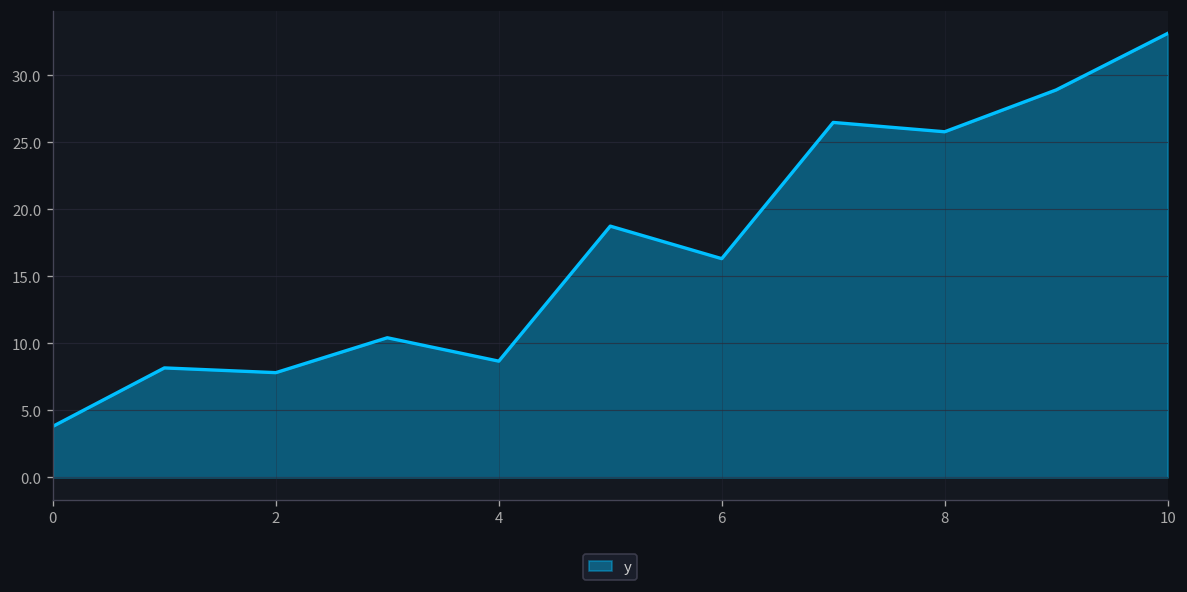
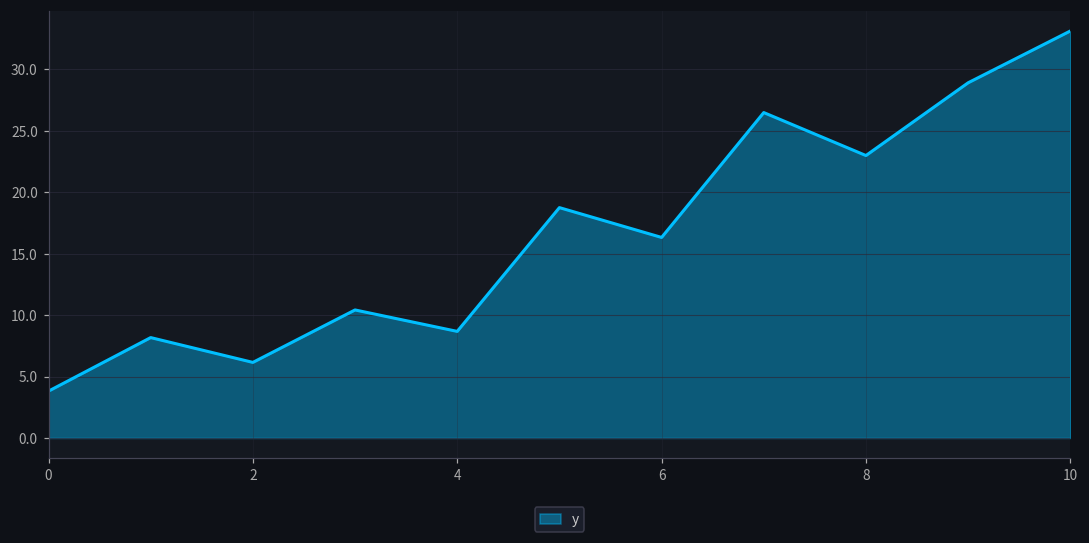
2: 7.8 -> 6.2
8: 25.8 -> 23.0
